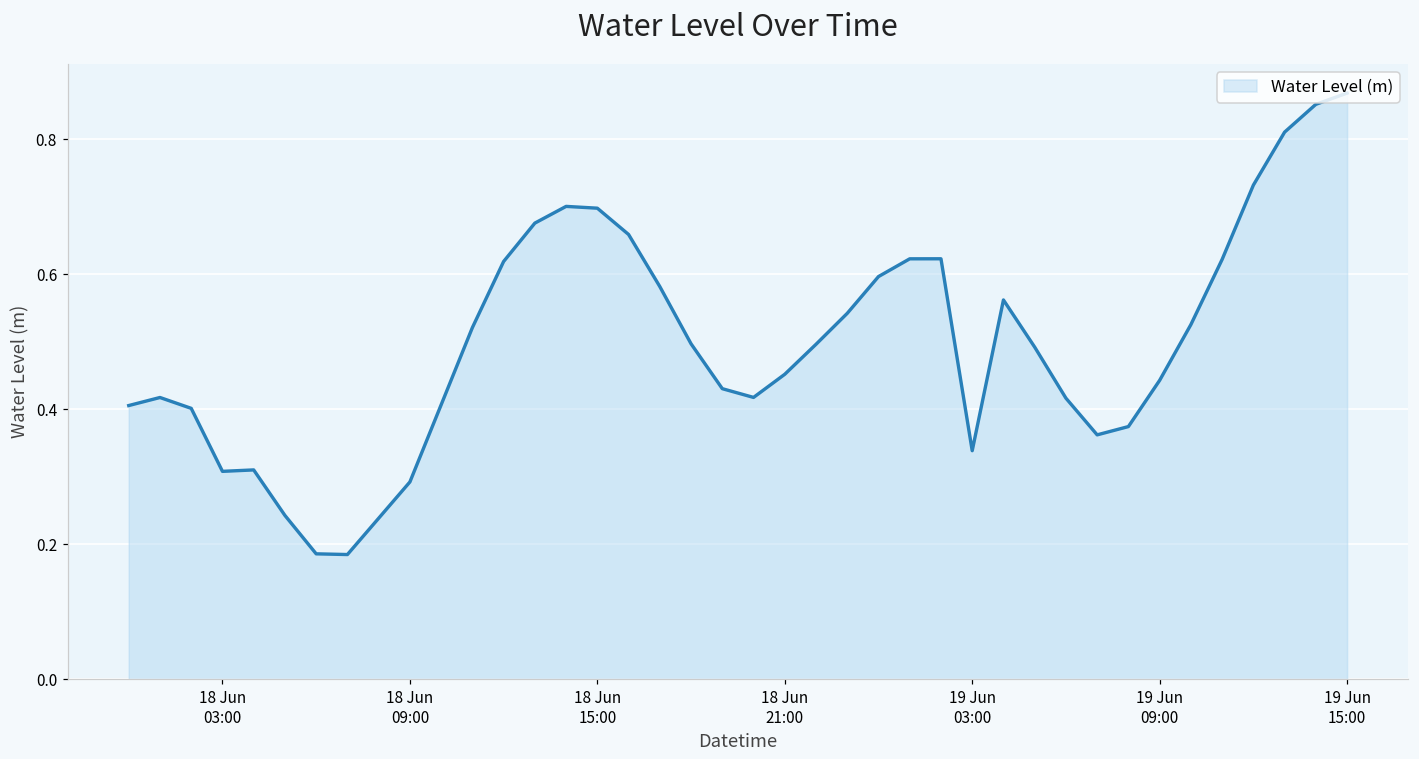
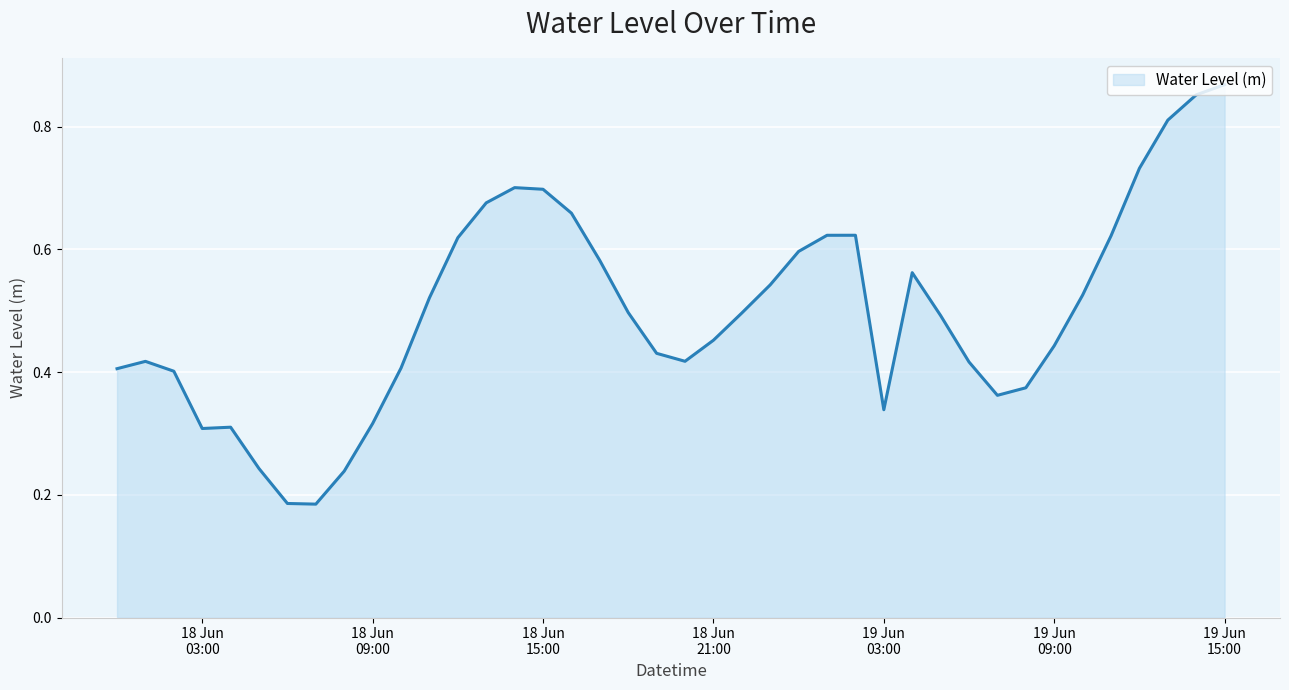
18 Jun 09:00: 0.29 -> 0.32
